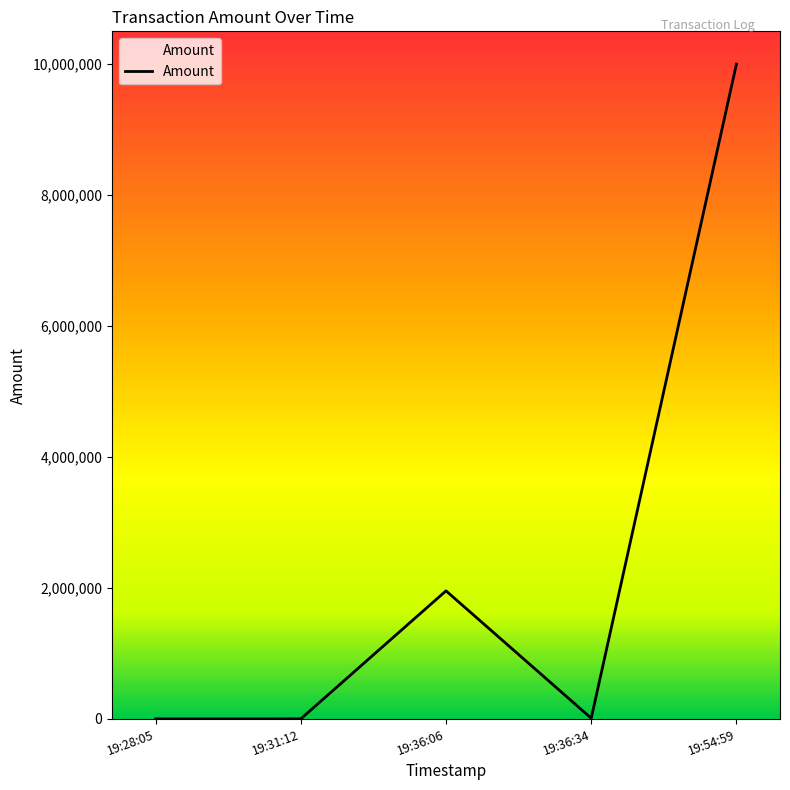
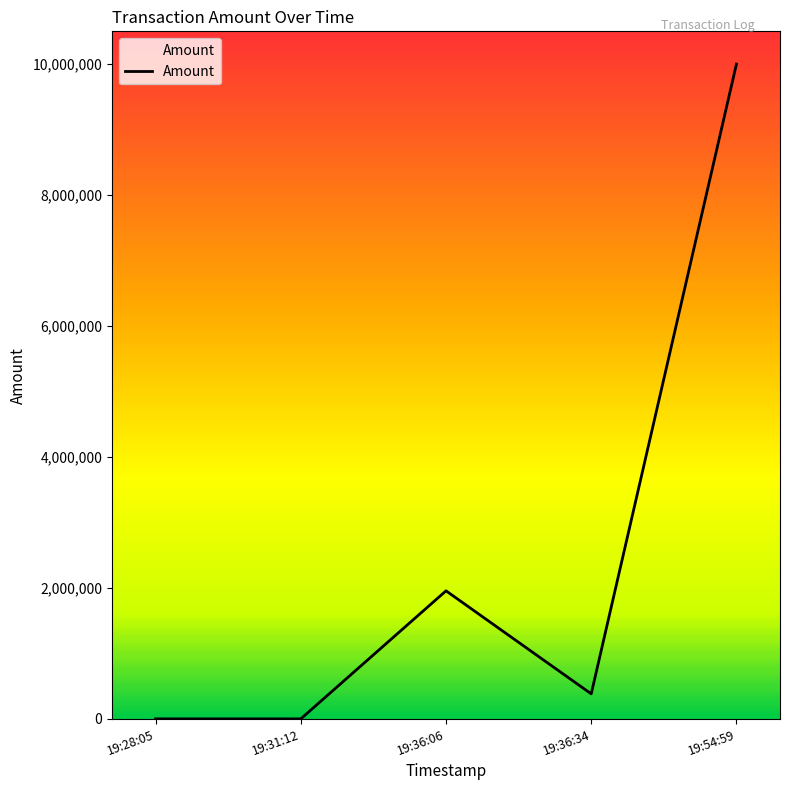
19:36:34: 0 -> 400,000
